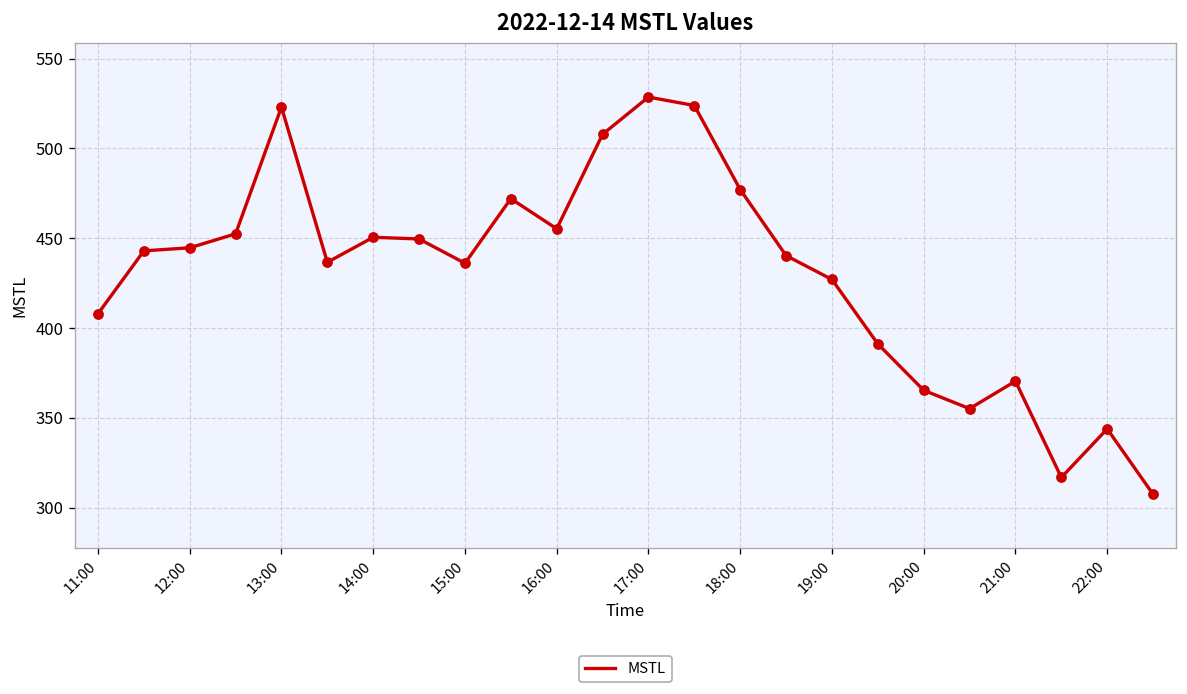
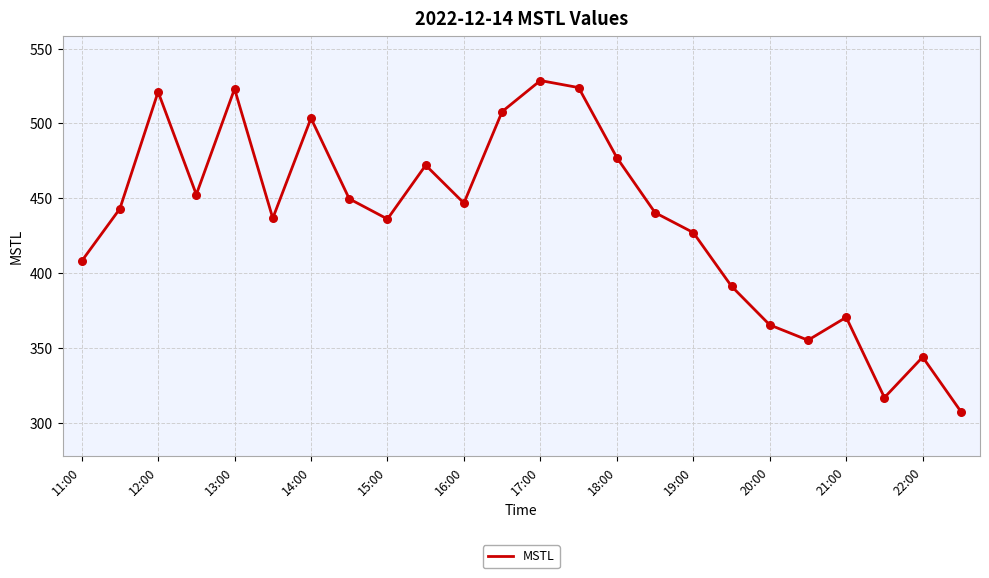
12:00: 445 -> 521
14:00: 451 -> 503
16:00: 455 -> 447
